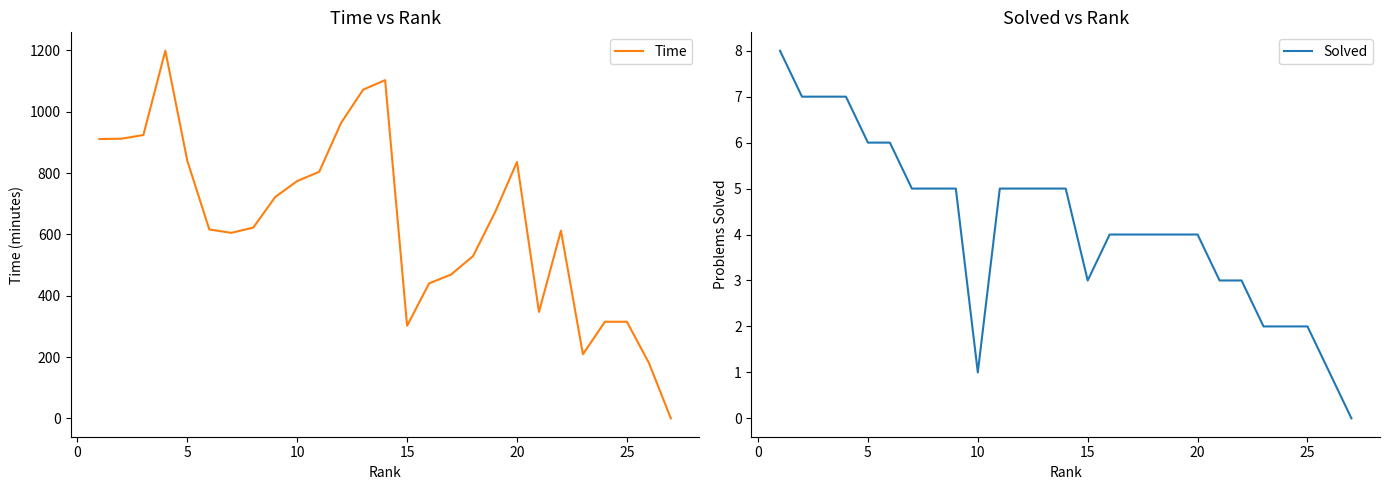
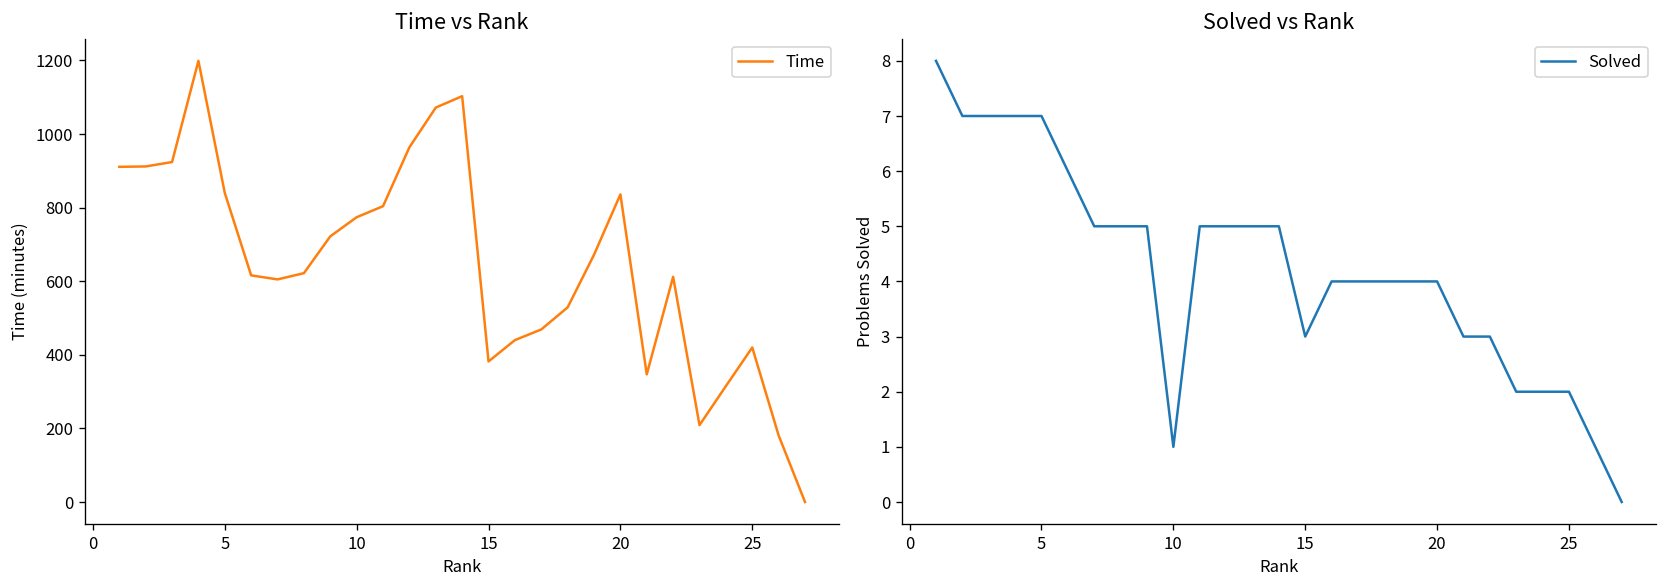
Time vs Rank, 15: 300 -> 380
Time vs Rank, 25: 320 -> 420
Solved vs Rank, 5: 6 -> 7
